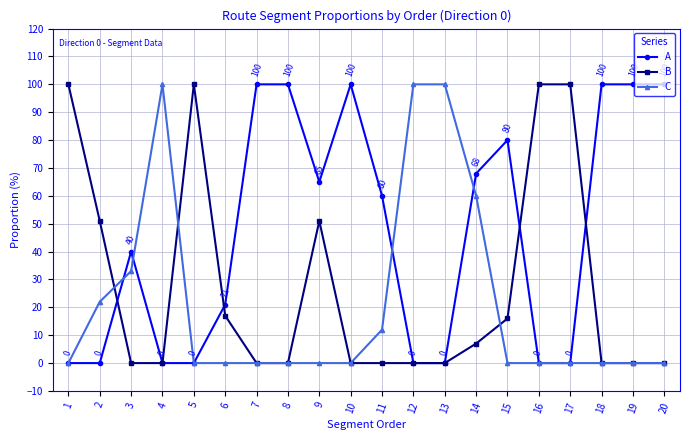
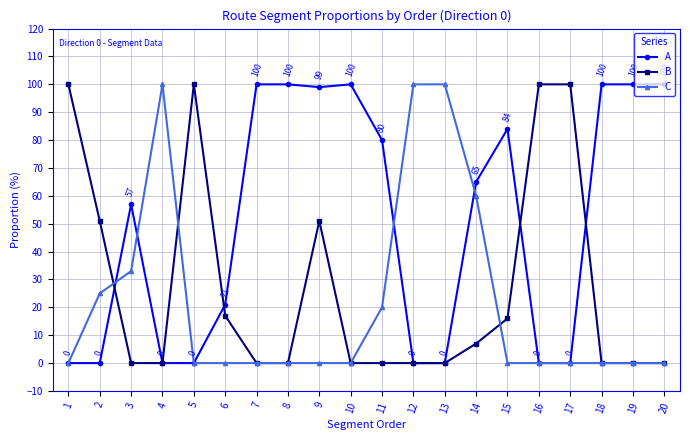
C, 2: 22 -> 25
A, 3: 40 -> 57
A, 9: 65 -> 99
A, 11: 60 -> 80
C, 11: 12 -> 20
A, 14: 68 -> 65
A, 15: 80 -> 84
